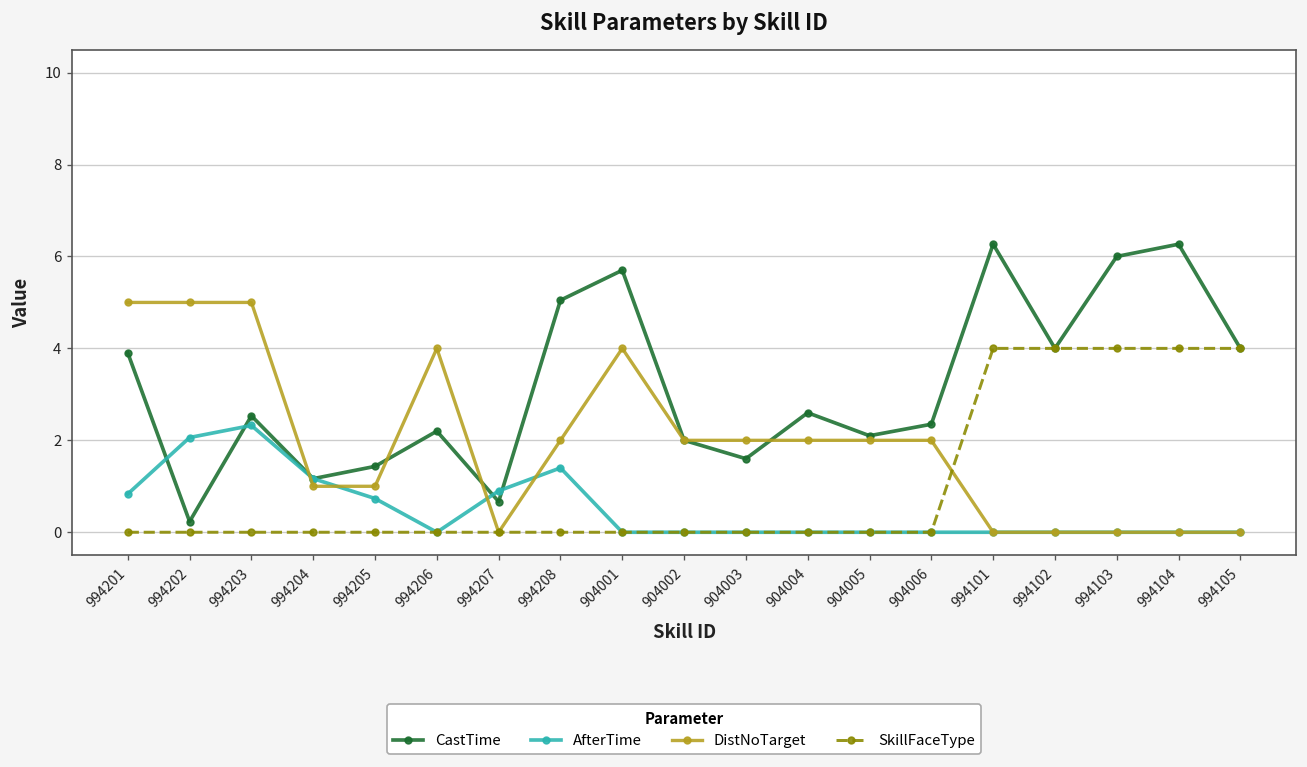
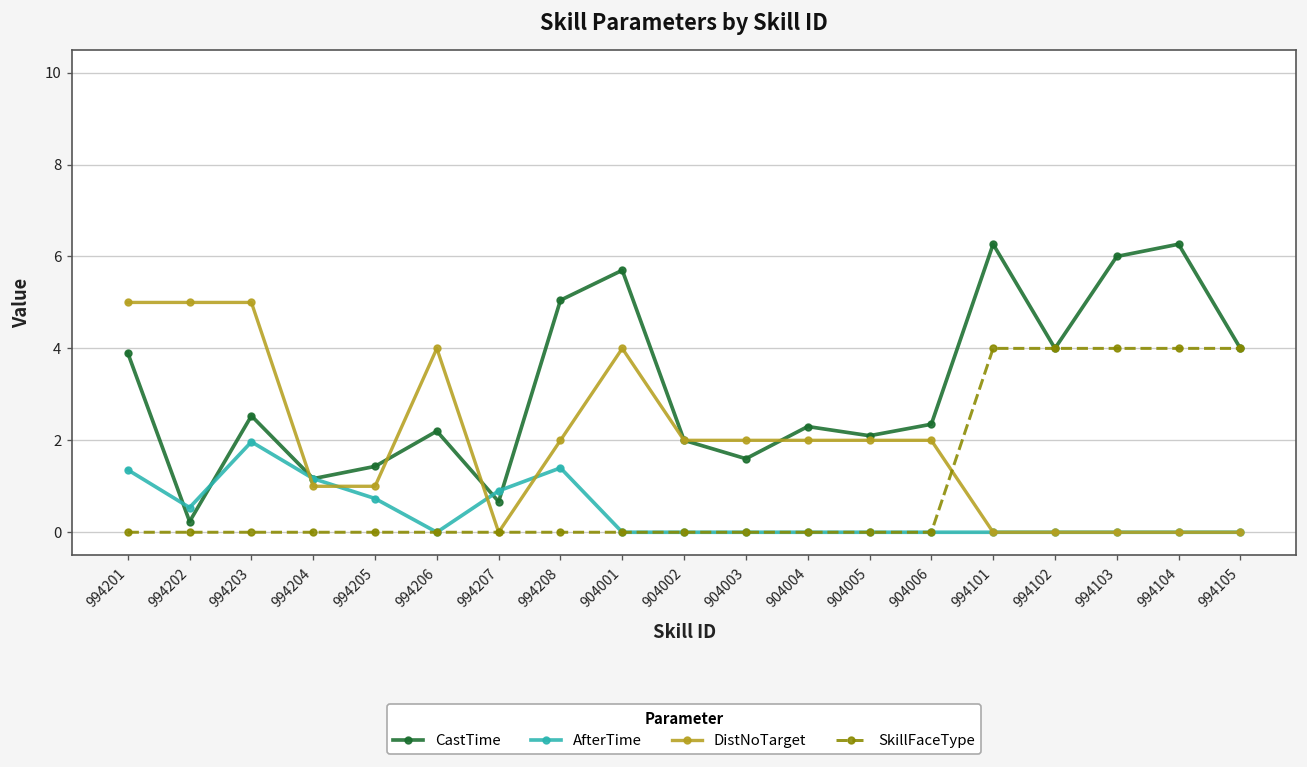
AfterTime, 994201: 0.8 -> 1.4
AfterTime, 994202: 2.1 -> 0.5
AfterTime, 994203: 2.3 -> 2.0
CastTime, 904004: 2.6 -> 2.3
